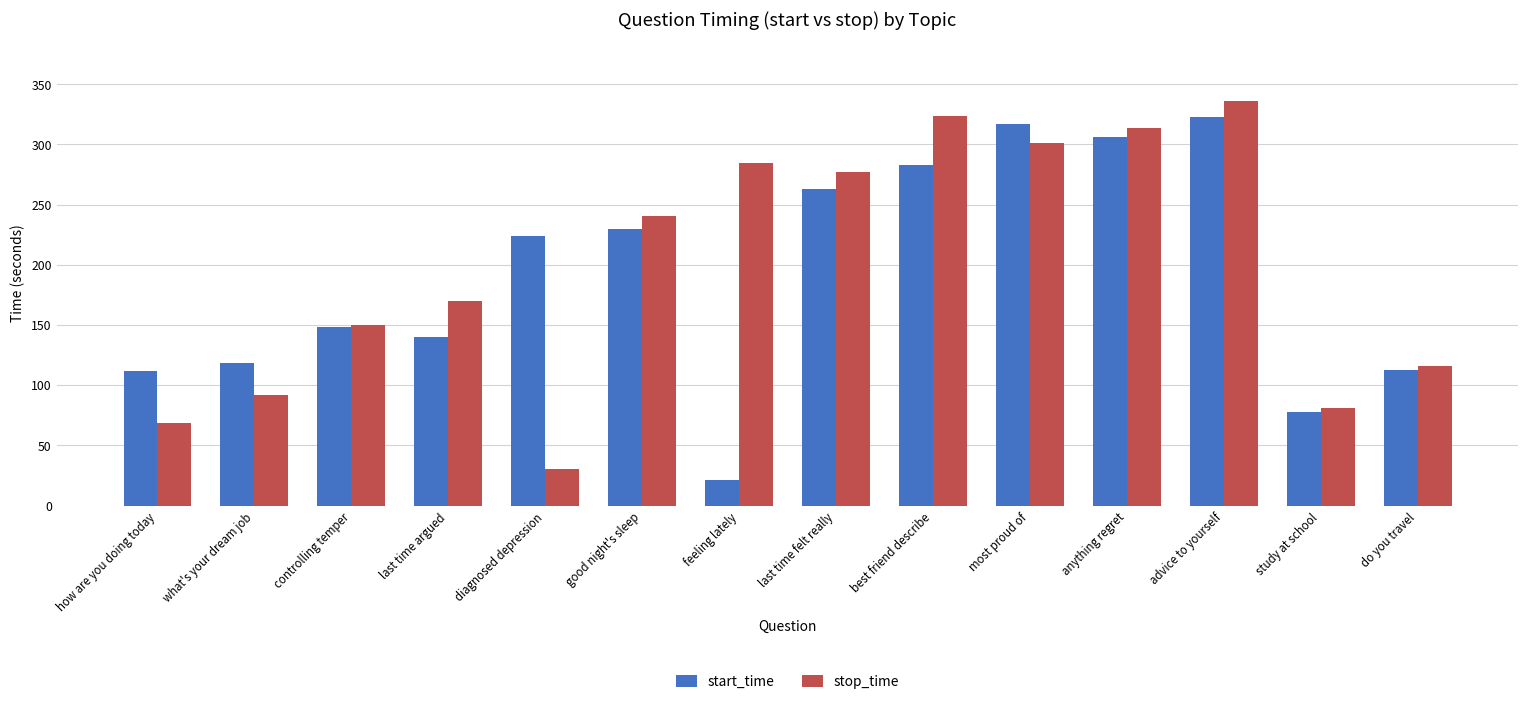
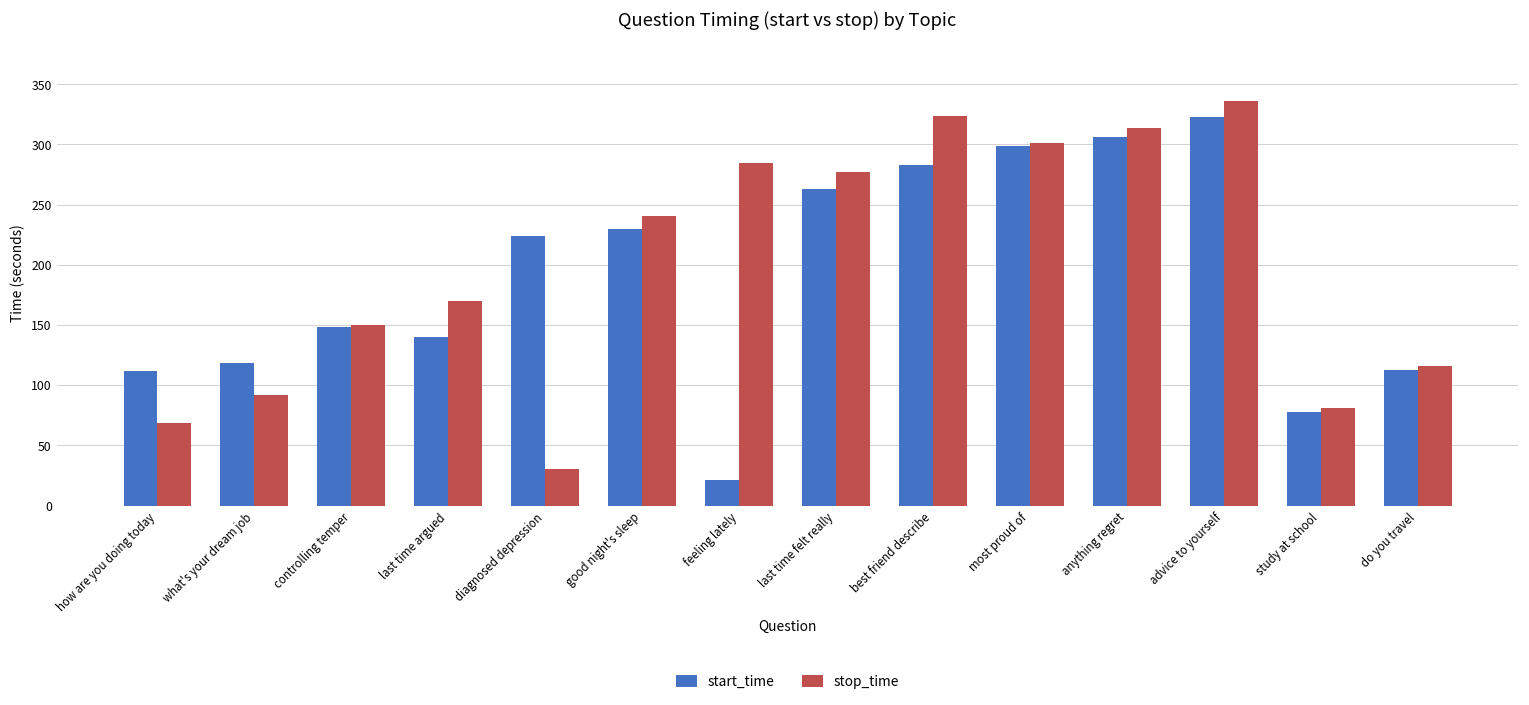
start_time, most proud of: 317 -> 298
